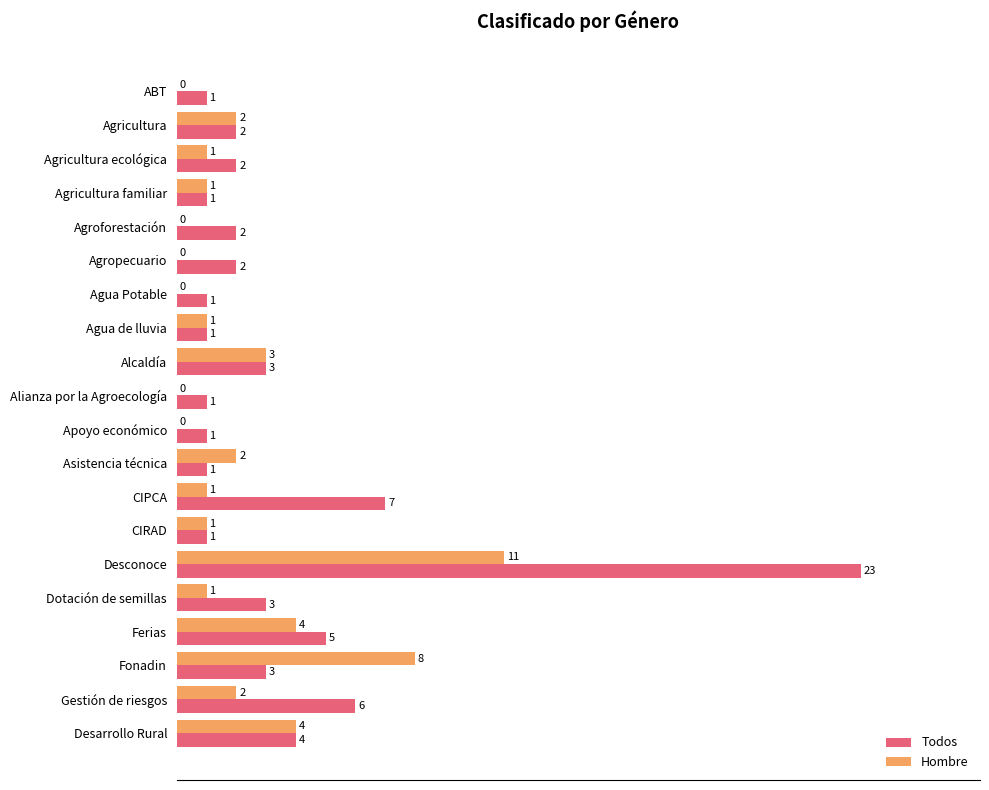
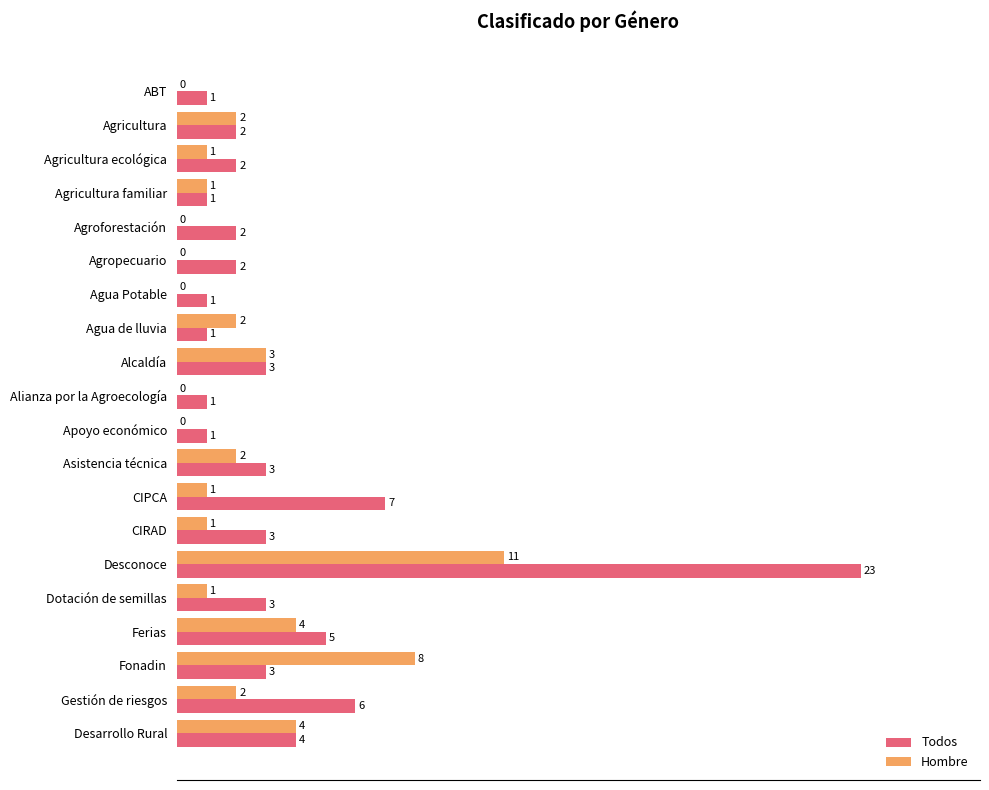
Hombre, Agua de lluvia: 1 -> 2
Todos, Asistencia técnica: 1 -> 3
Todos, CIRAD: 1 -> 3
